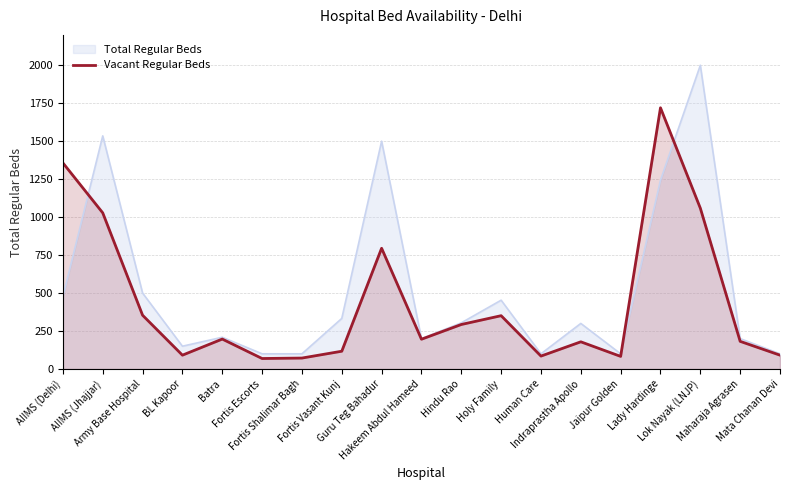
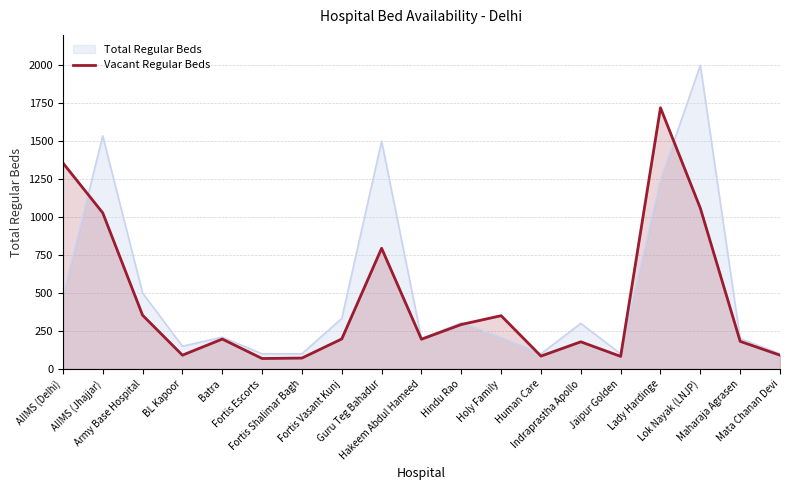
Vacant Regular Beds, Fortis Vasant Kunj: 120 -> 200
Total Regular Beds, Holy Family: 450 -> 210
